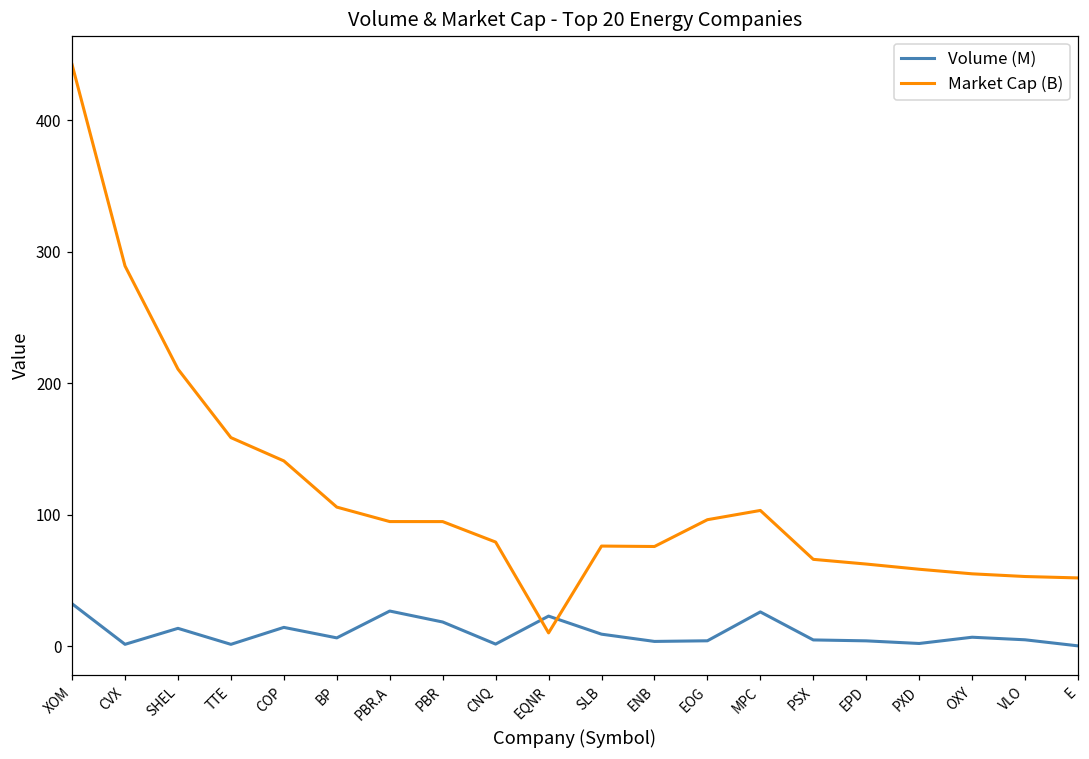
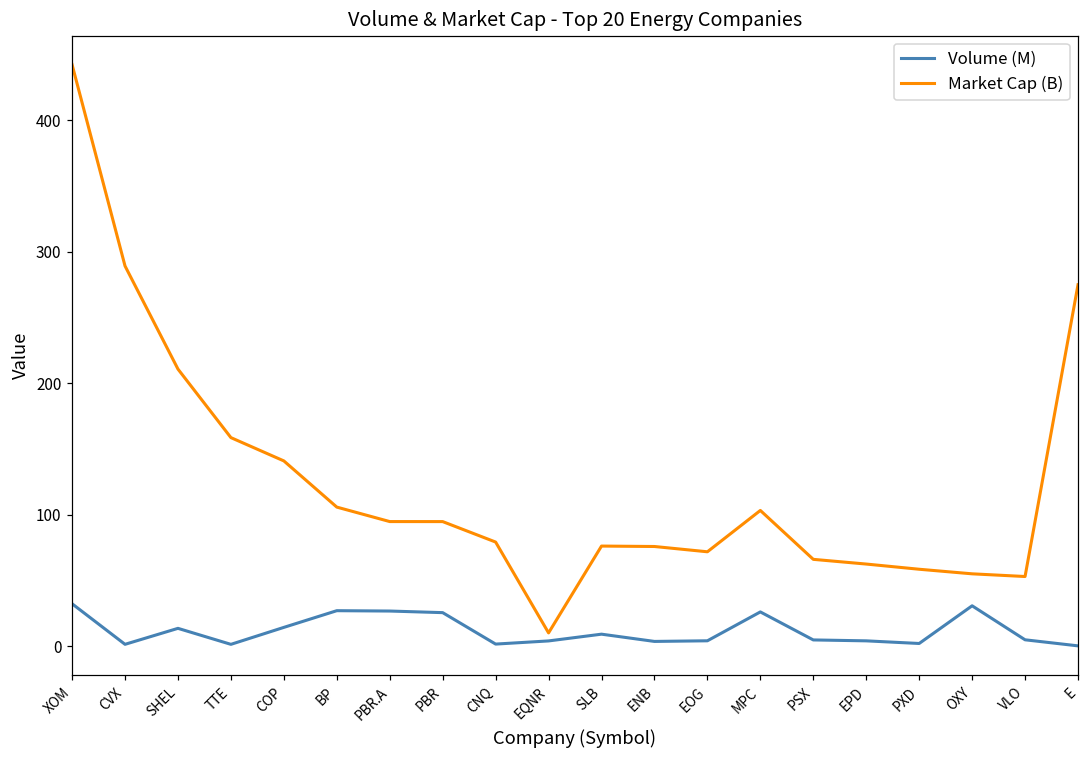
Volume (M), BP: 6 -> 27
Volume (M), PBR: 18 -> 26
Volume (M), EQNR: 23 -> 4
Market Cap (B), EOG: 96 -> 72
Volume (M), OXY: 7 -> 31
Market Cap (B), E: 52 -> 275
